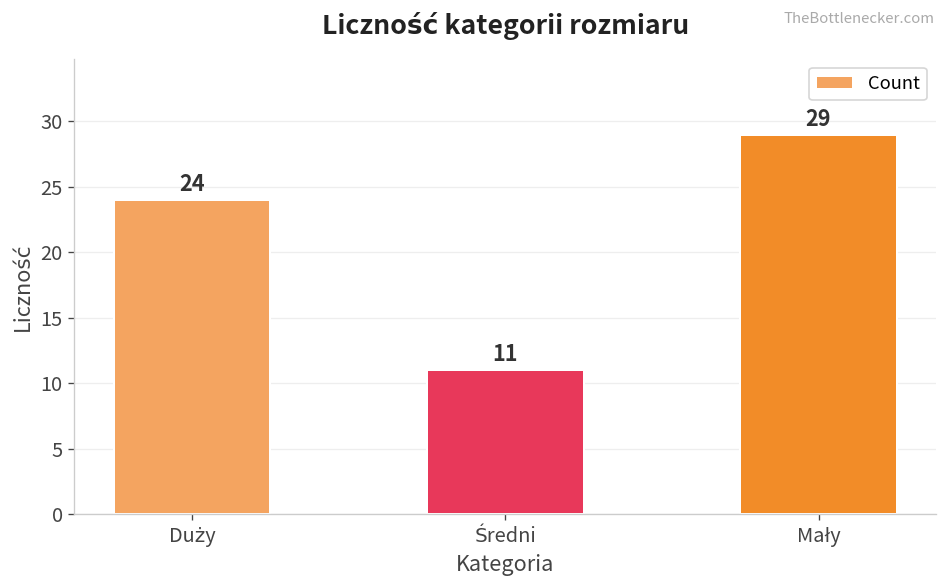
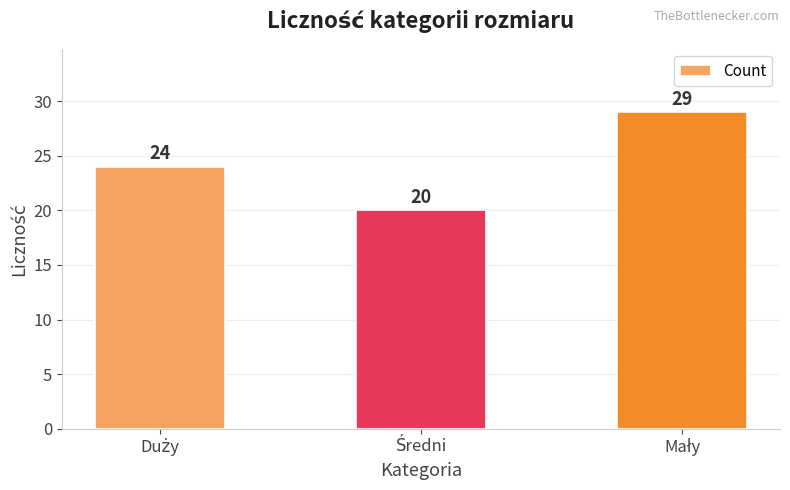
Średni: 11 -> 20
